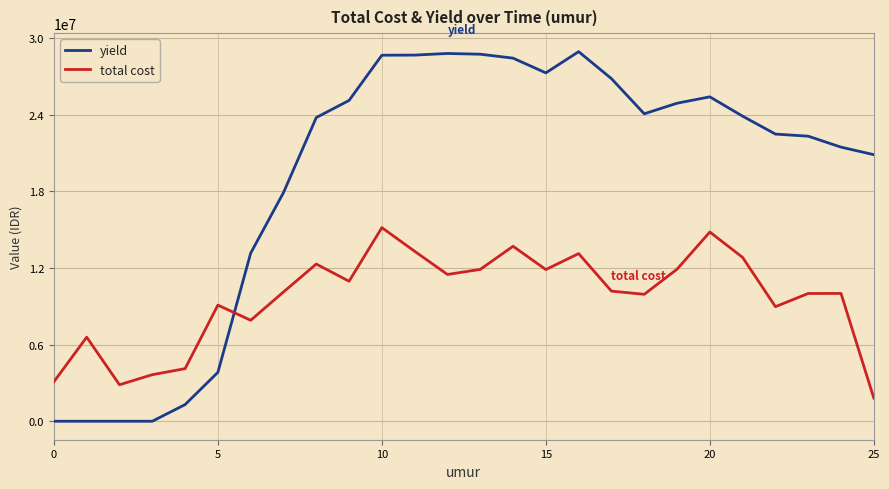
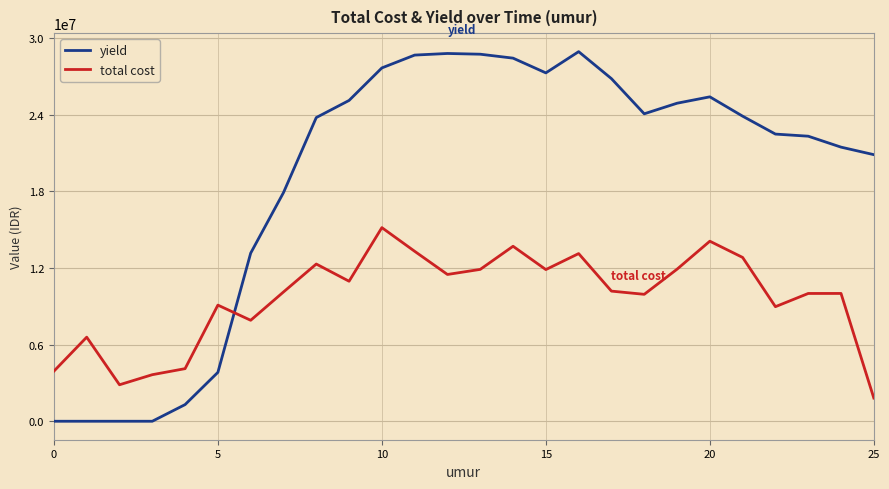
total cost, 0: 3100000 -> 3900000
yield, 10: 28600000 -> 27700000
total cost, 20: 14800000 -> 14100000
